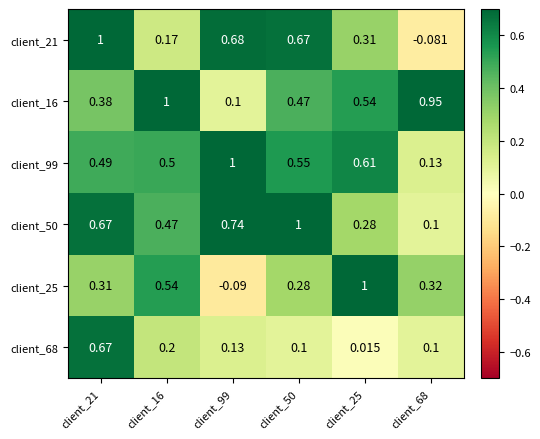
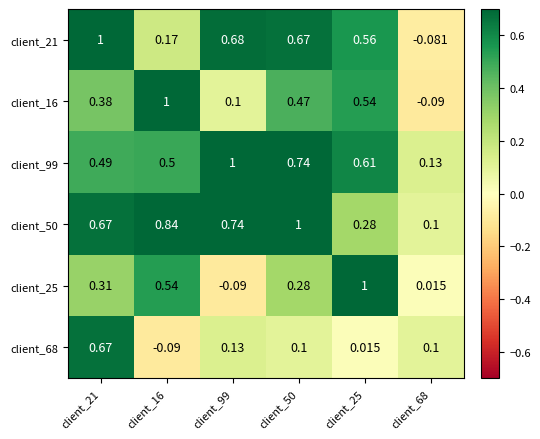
client_21, client_25: 0.31 -> 0.56
client_16, client_68: 0.95 -> -0.09
client_99, client_50: 0.55 -> 0.74
client_50, client_16: 0.47 -> 0.84
client_25, client_68: 0.32 -> 0.015
client_68, client_16: 0.2 -> -0.09
